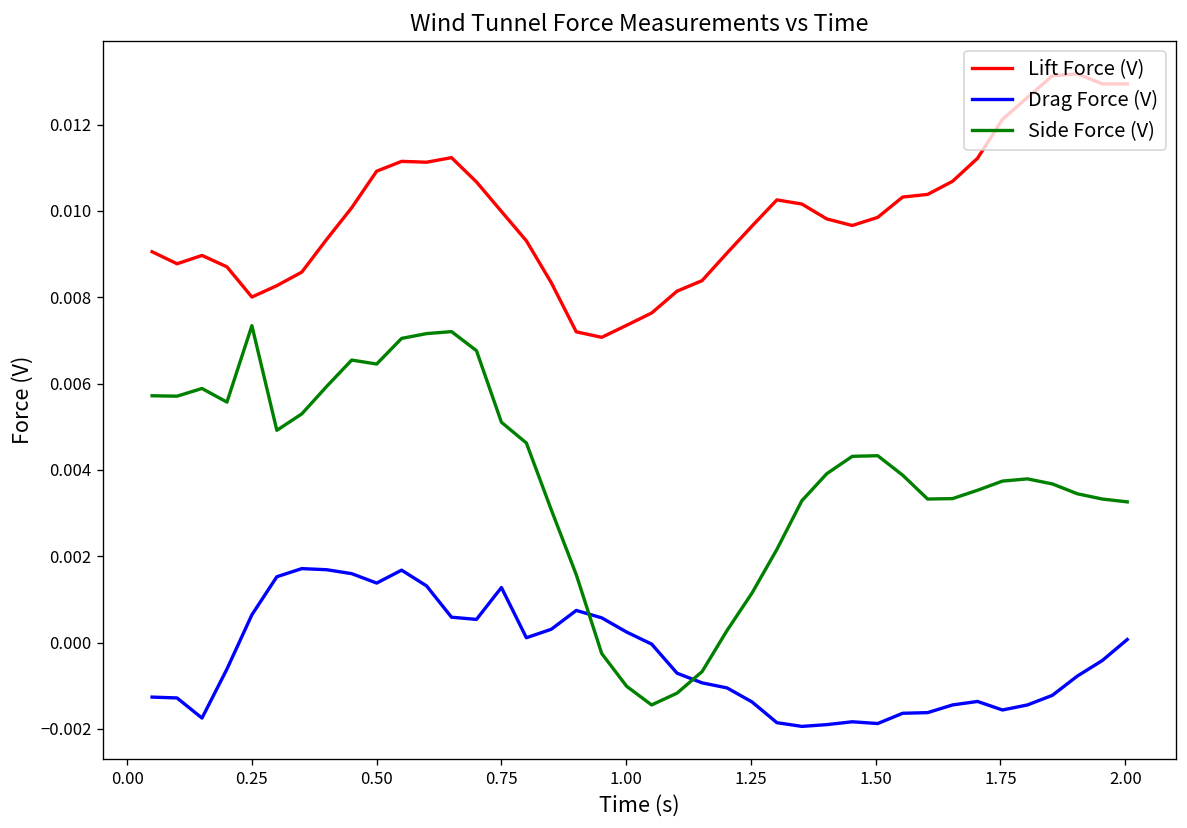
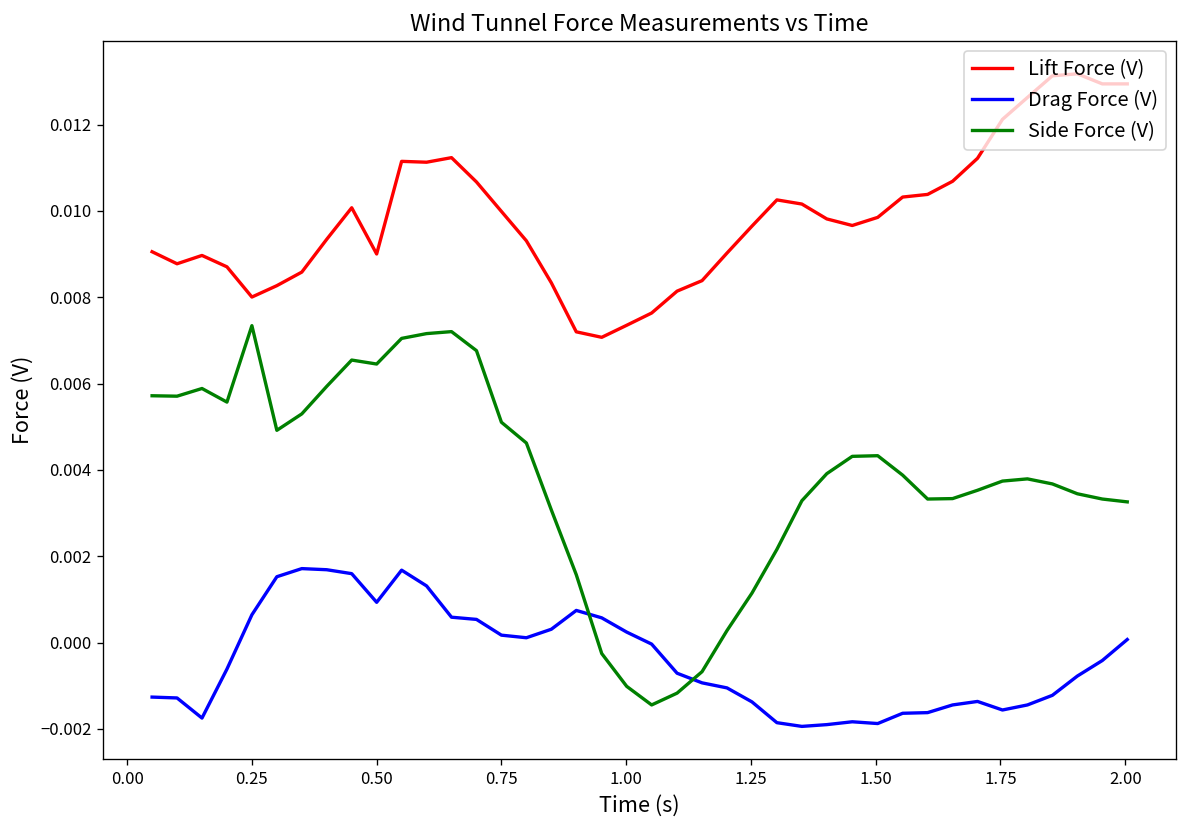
Lift Force (V), 0.50: 0.0109 -> 0.0090
Drag Force (V), 0.50: 0.0014 -> 0.0009
Drag Force (V), 0.75: 0.0013 -> 0.0002
